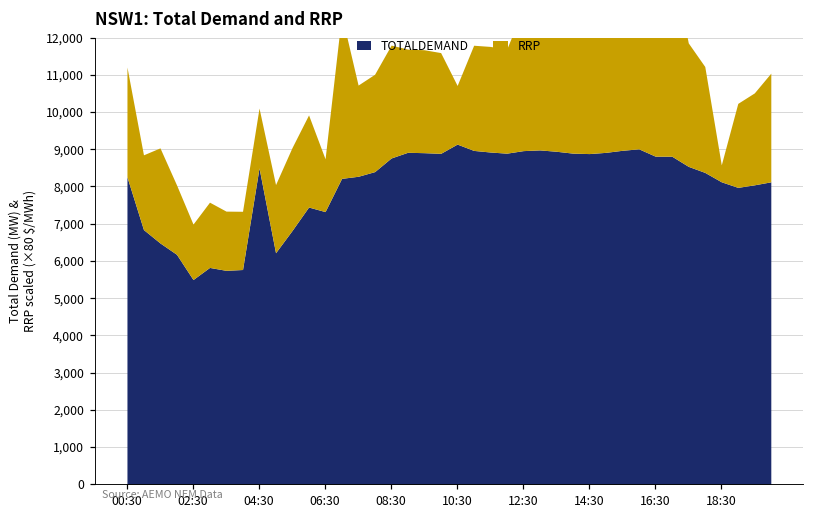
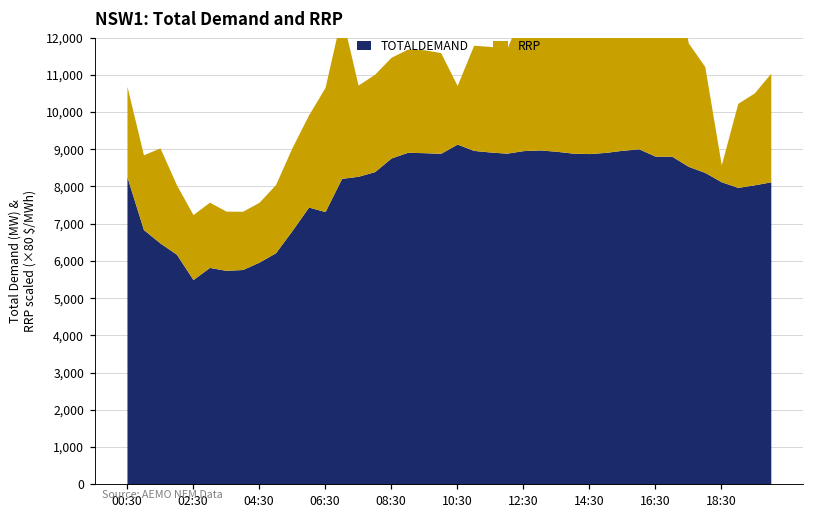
RRP, 00:30: 2,900 -> 2,400
RRP, 02:30: 1,500 -> 1,700
TOTALDEMAND, 04:30: 8,500 -> 6,000
RRP, 06:30: 1,400 -> 3,300
RRP, 08:30: 3,000 -> 2,700
